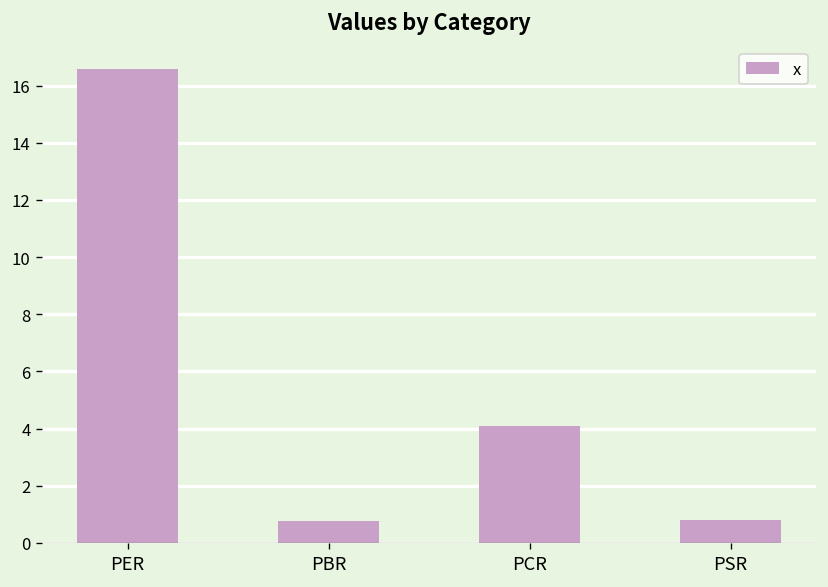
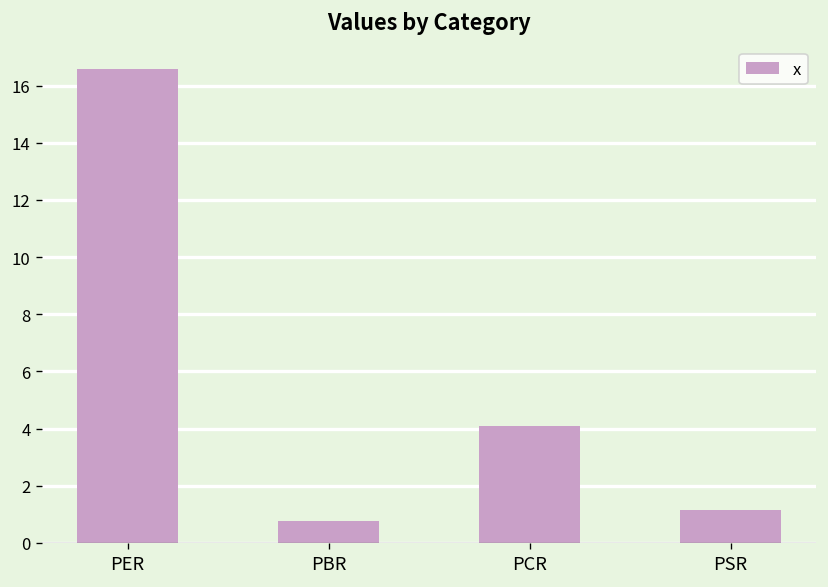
PSR: 0.8 -> 1.1
